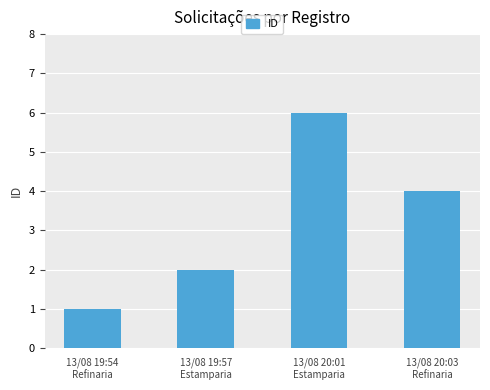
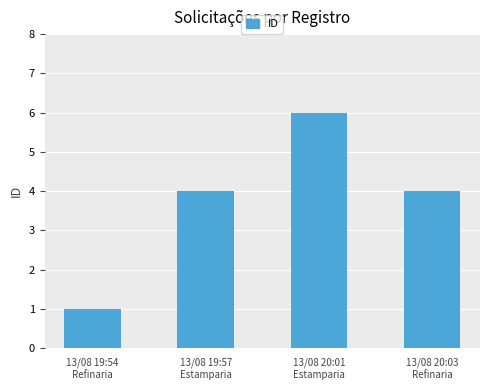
13/08 19:57 Estamparia: 2 -> 4
